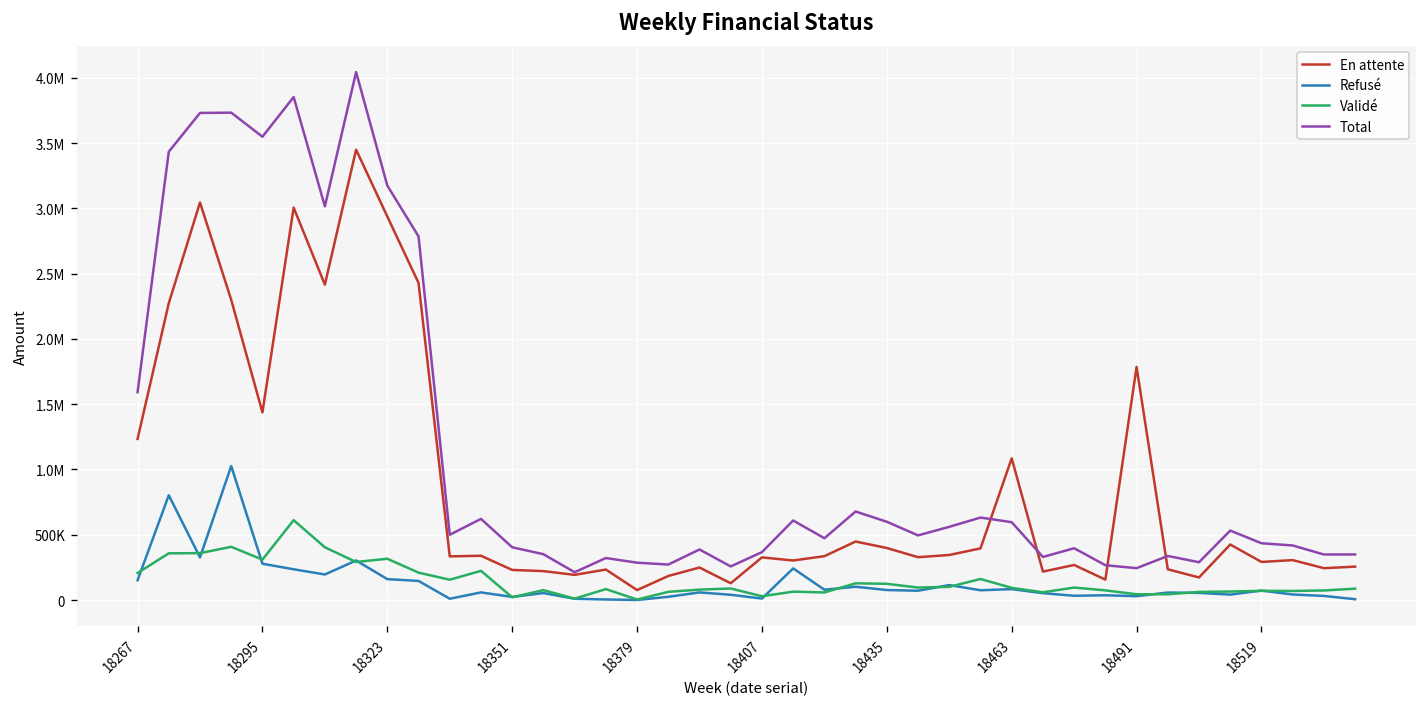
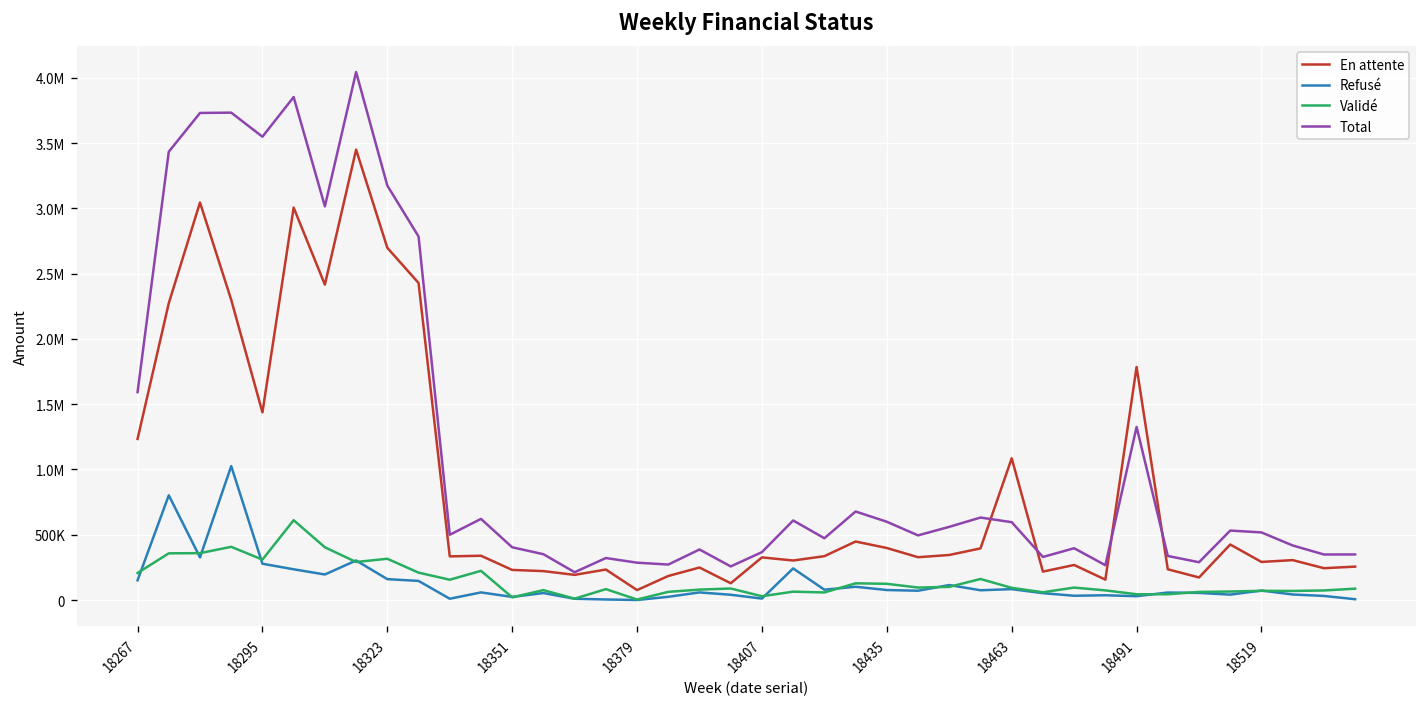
En attente, 18323: 2940000 -> 2700000
Total, 18491: 240000 -> 1330000
Total, 18519: 430000 -> 520000
